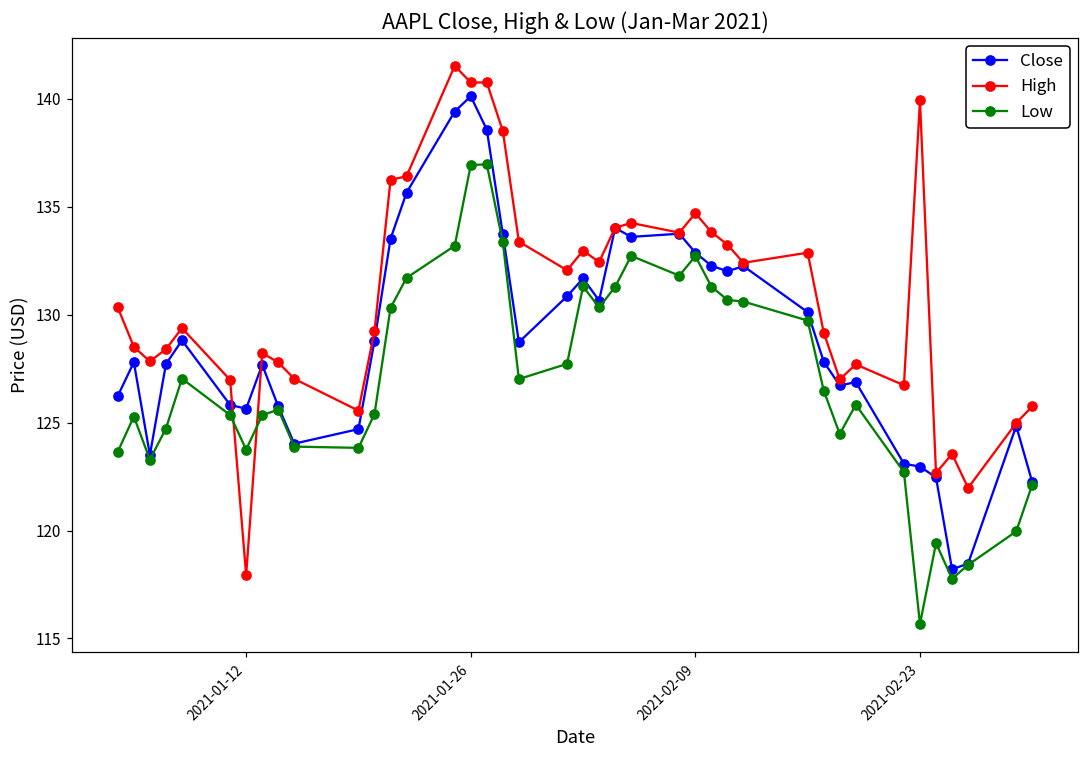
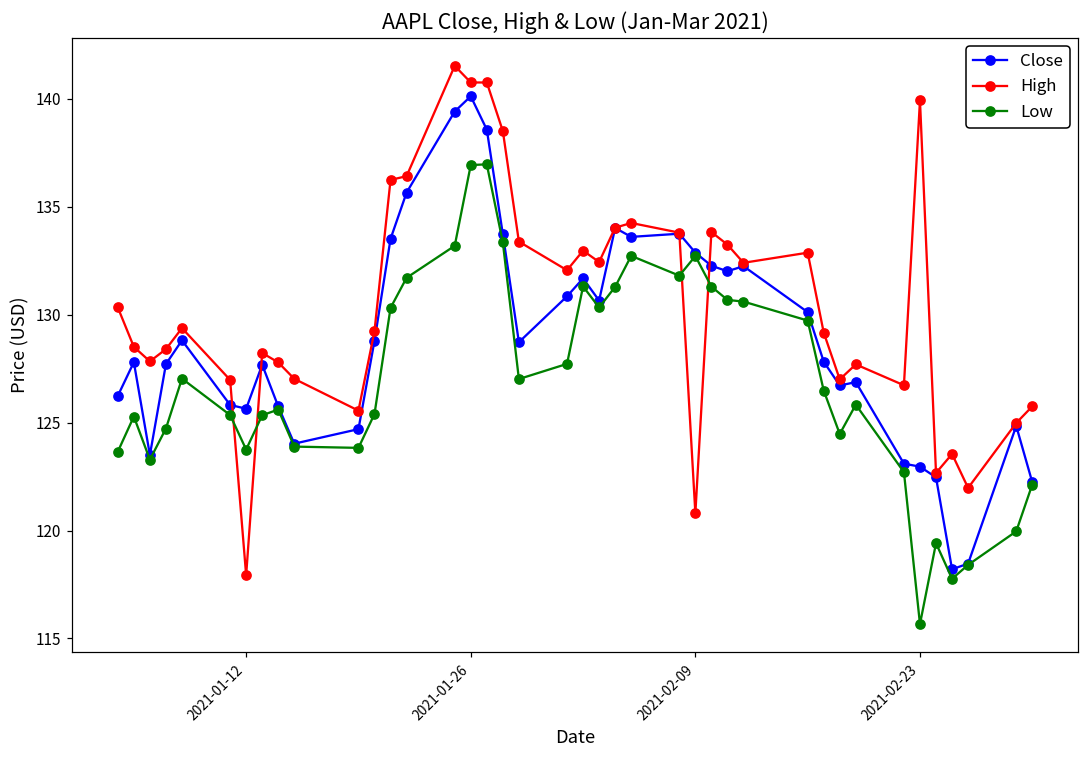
High, 2021-02-09: 134.7 -> 120.8
